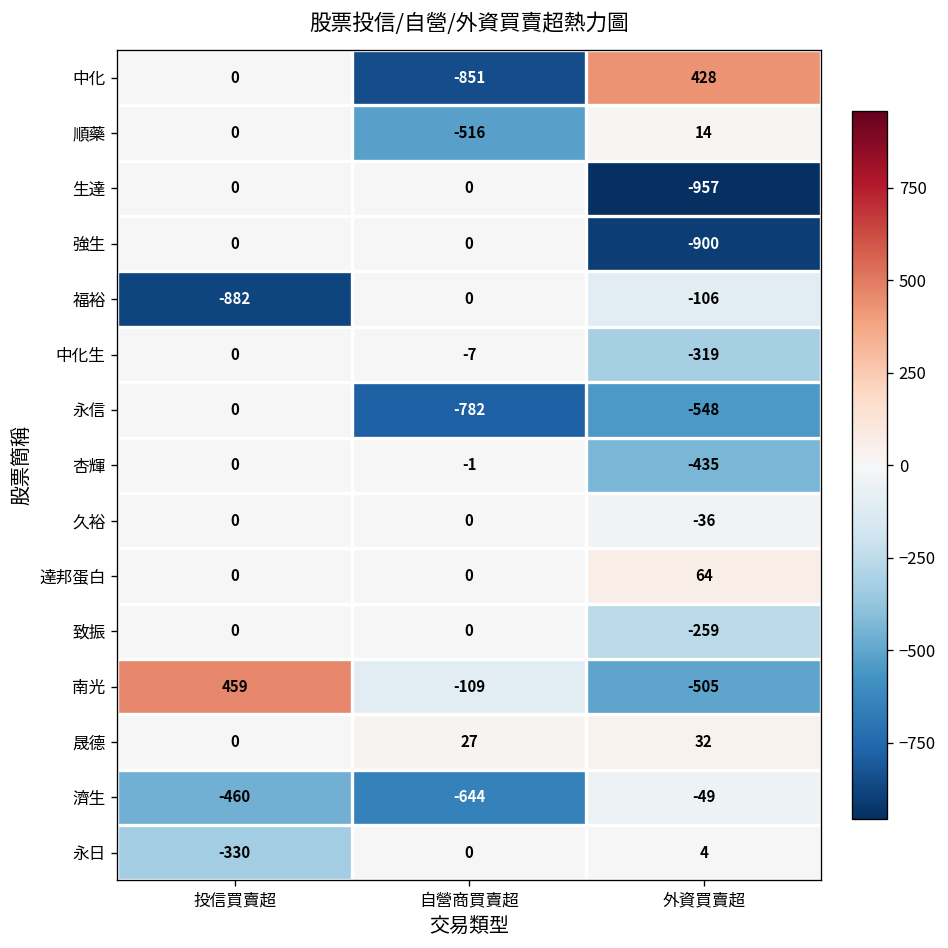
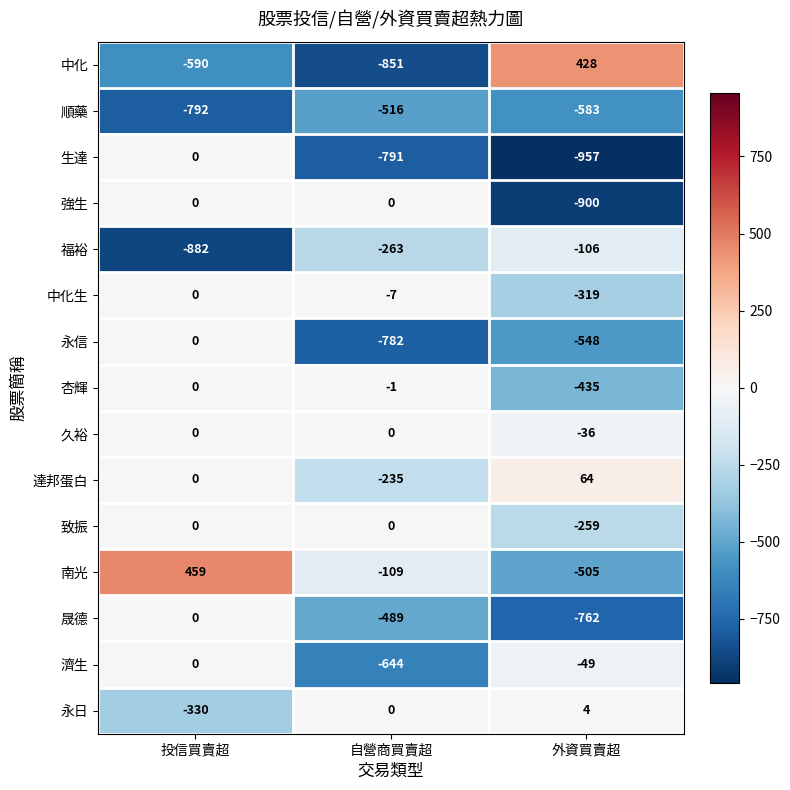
中化, 投信買賣超: 0 -> -590
順藥, 投信買賣超: 0 -> -792
順藥, 外資買賣超: 14 -> -583
生達, 自營商買賣超: 0 -> -791
福裕, 自營商買賣超: 0 -> -263
達邦蛋白, 自營商買賣超: 0 -> -235
晟德, 自營商買賣超: 27 -> -489
晟德, 外資買賣超: 32 -> -762
濟生, 投信買賣超: -460 -> 0
